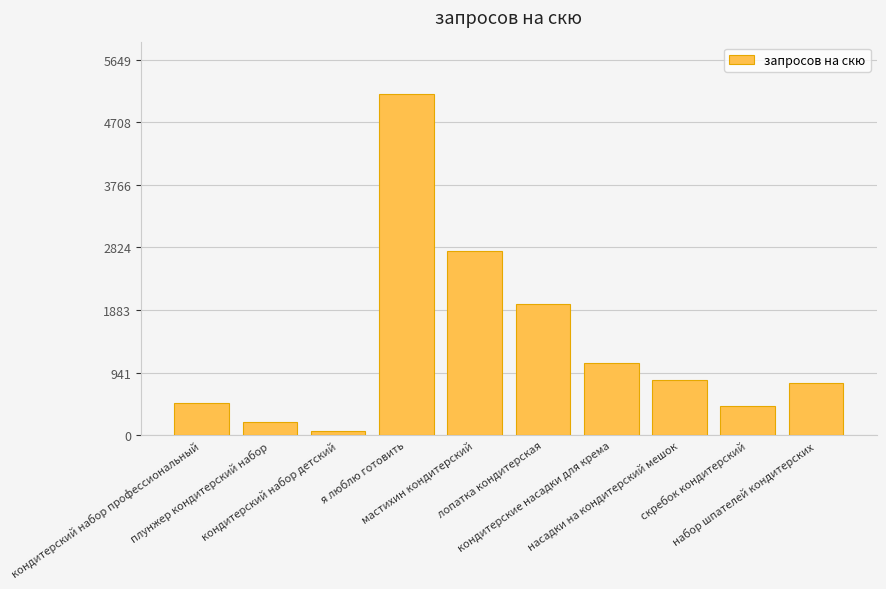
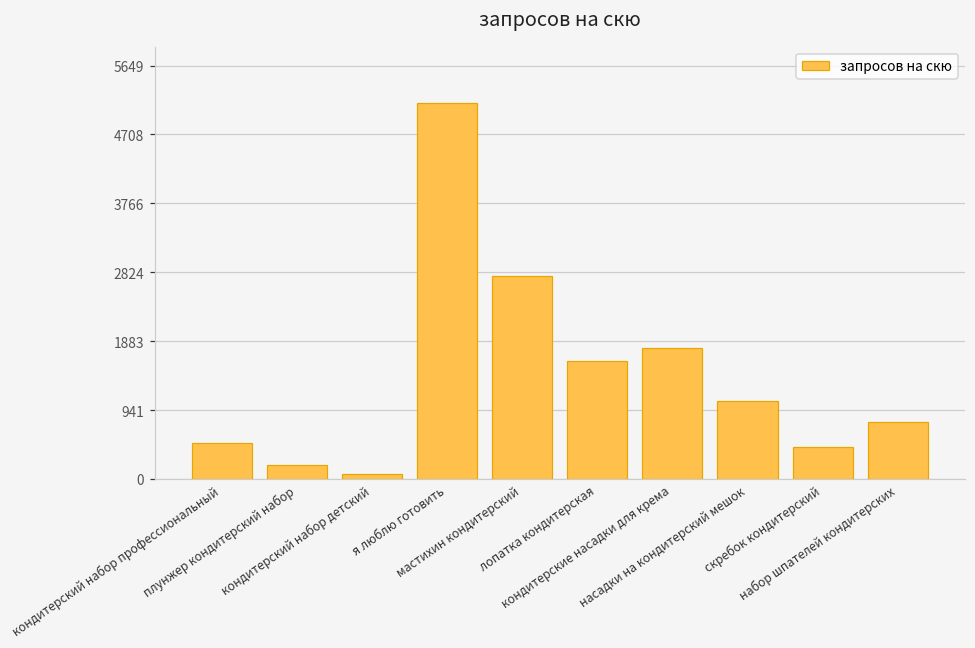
лопатка кондитерская: 2000 -> 1600
кондитерские насадки для крема: 1100 -> 1800
насадки на кондитерский мешок: 800 -> 1100
